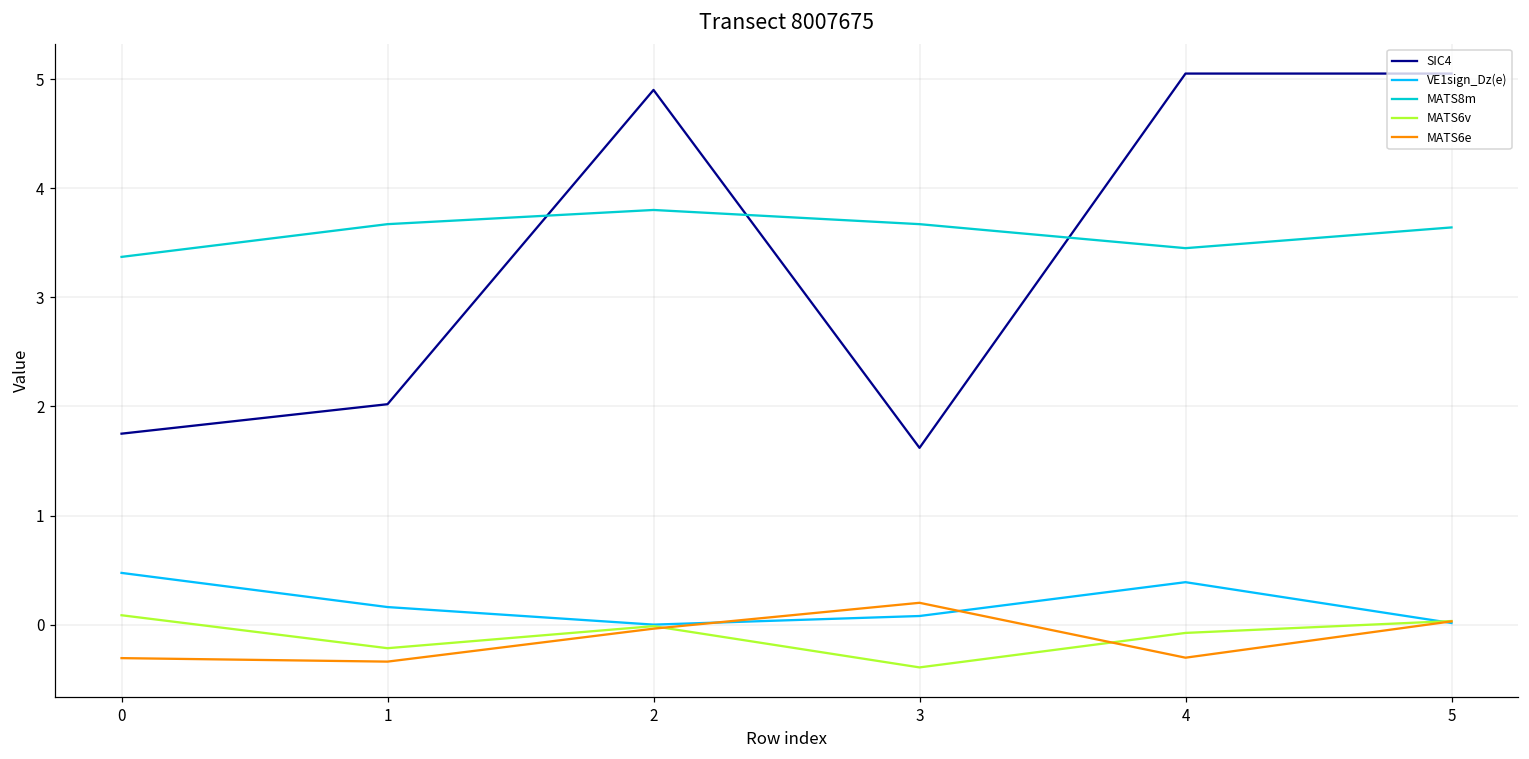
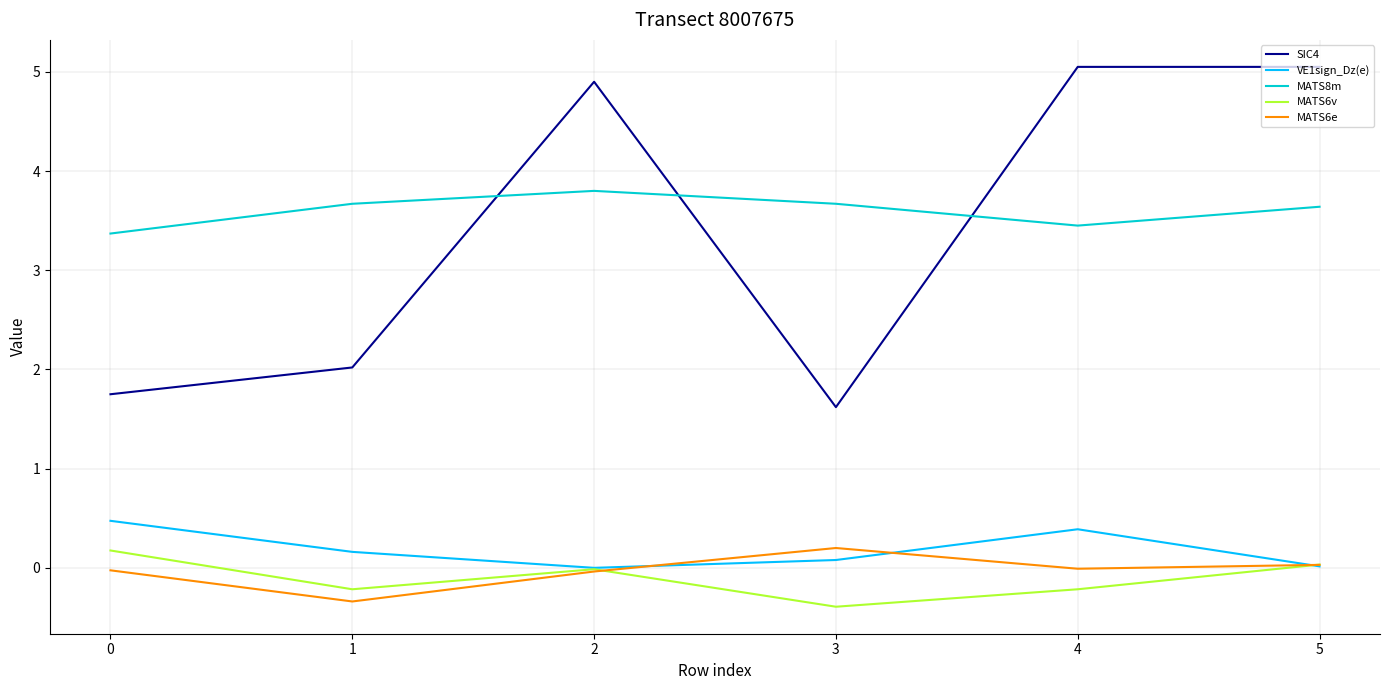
MATS6v, 0: 0.1 -> 0.2
MATS6e, 0: -0.3 -> 0.0
MATS6v, 4: -0.1 -> -0.2
MATS6e, 4: -0.3 -> 0.0
